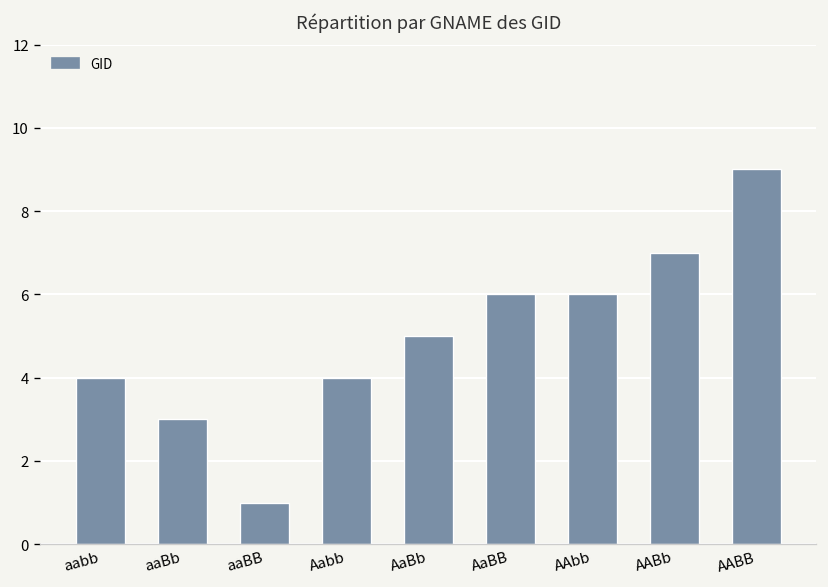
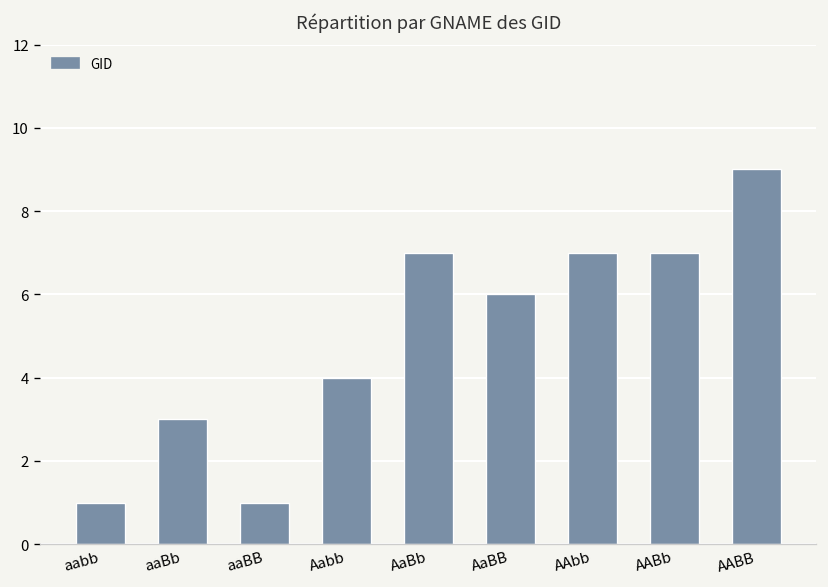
aabb: 4 -> 1
AaBb: 5 -> 7
AAbb: 6 -> 7
